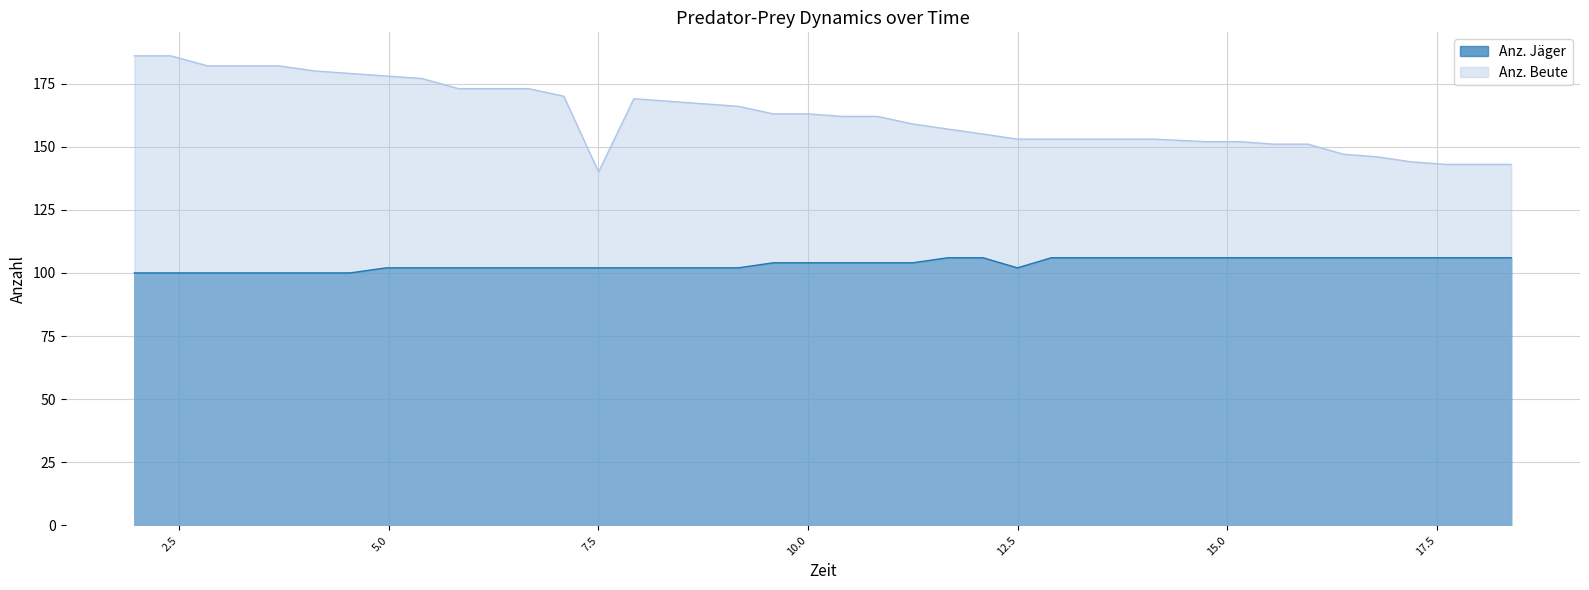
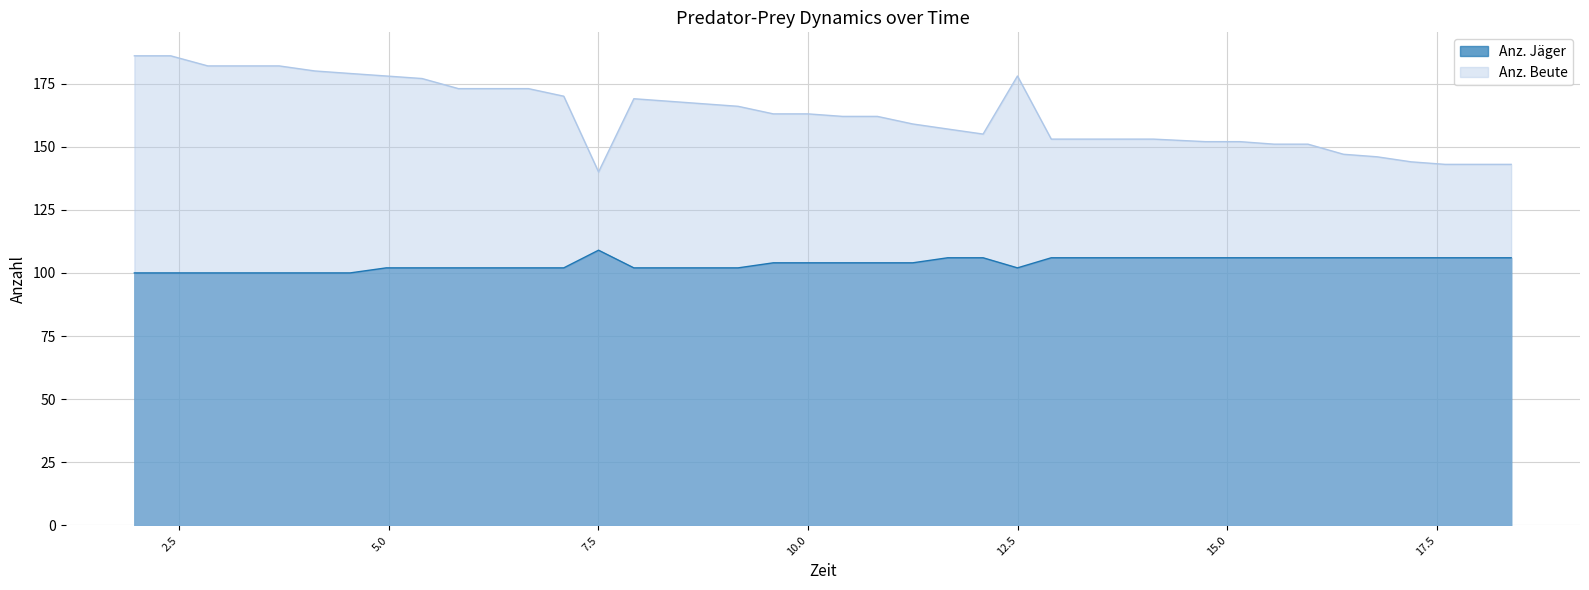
Anz. Jäger, 7.5: 102 -> 109
Anz. Beute, 12.5: 153 -> 178
